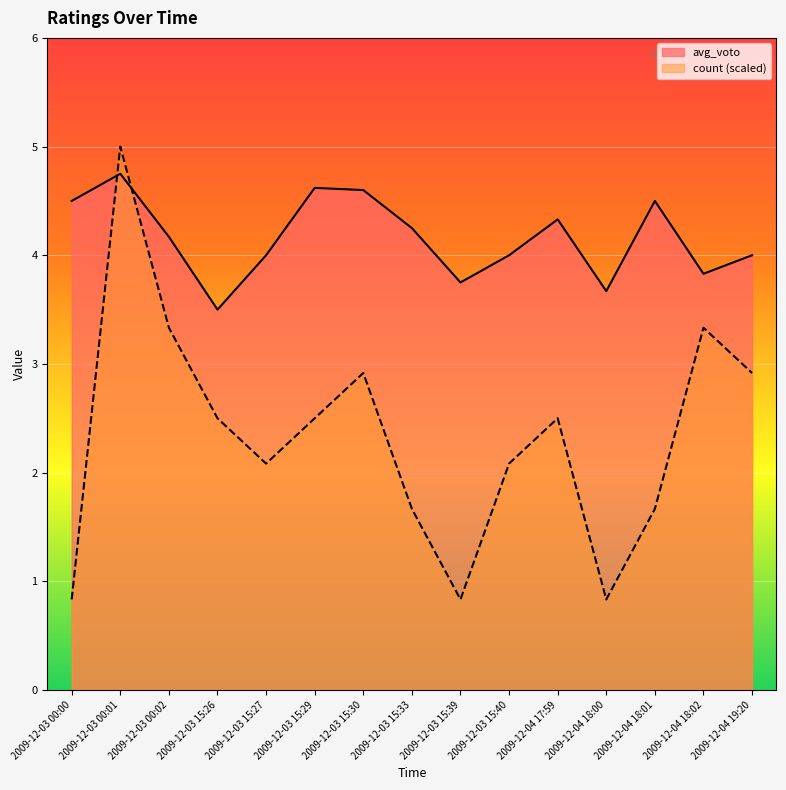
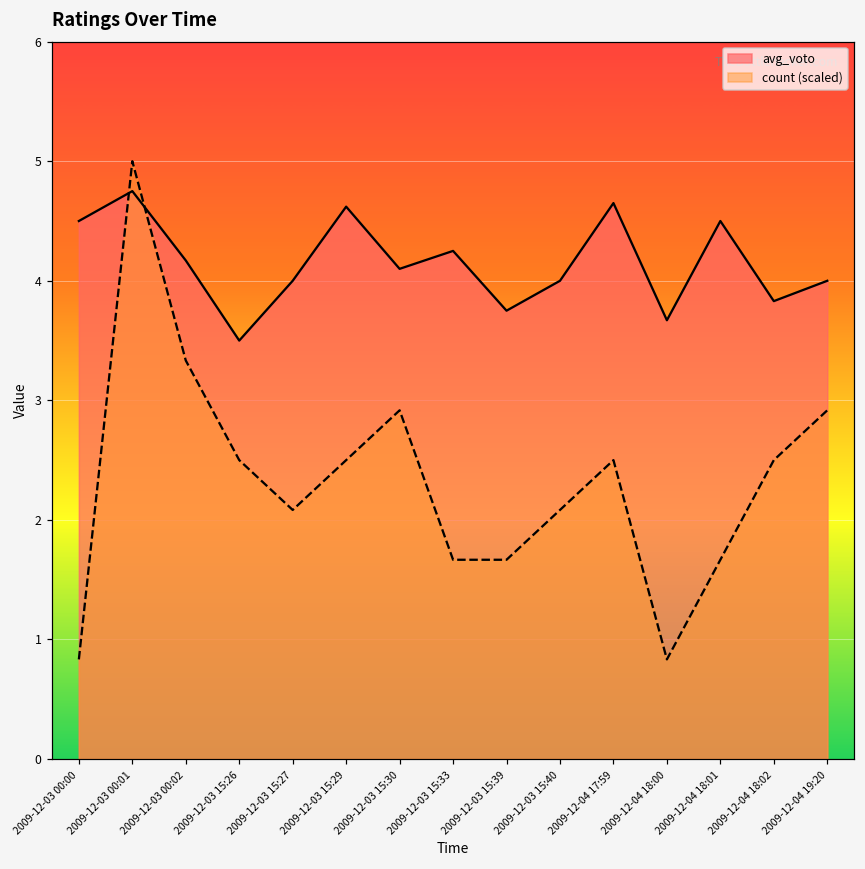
avg_voto, 2009-12-03 15:30: 4.6 -> 4.1
count (scaled), 2009-12-03 15:39: 0.83 -> 1.67
avg_voto, 2009-12-04 17:59: 4.33 -> 4.65
count (scaled), 2009-12-04 18:02: 3.33 -> 2.50
